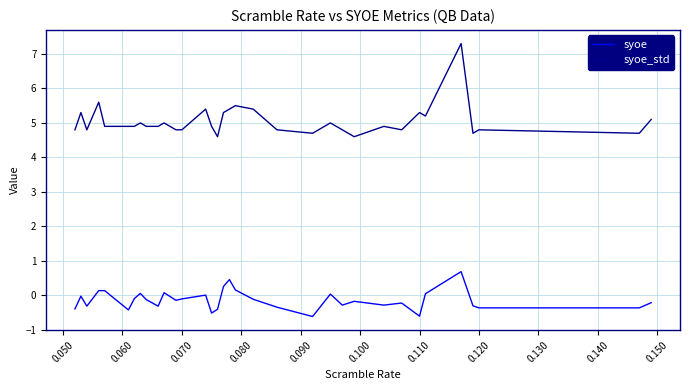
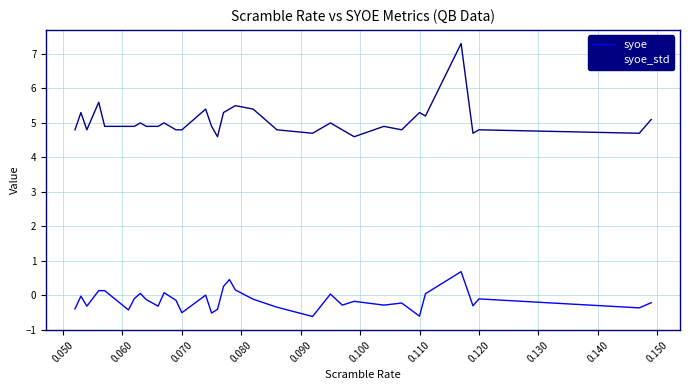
syoe, 0.070: -0.1 -> -0.5
syoe, 0.120: -0.4 -> -0.1
